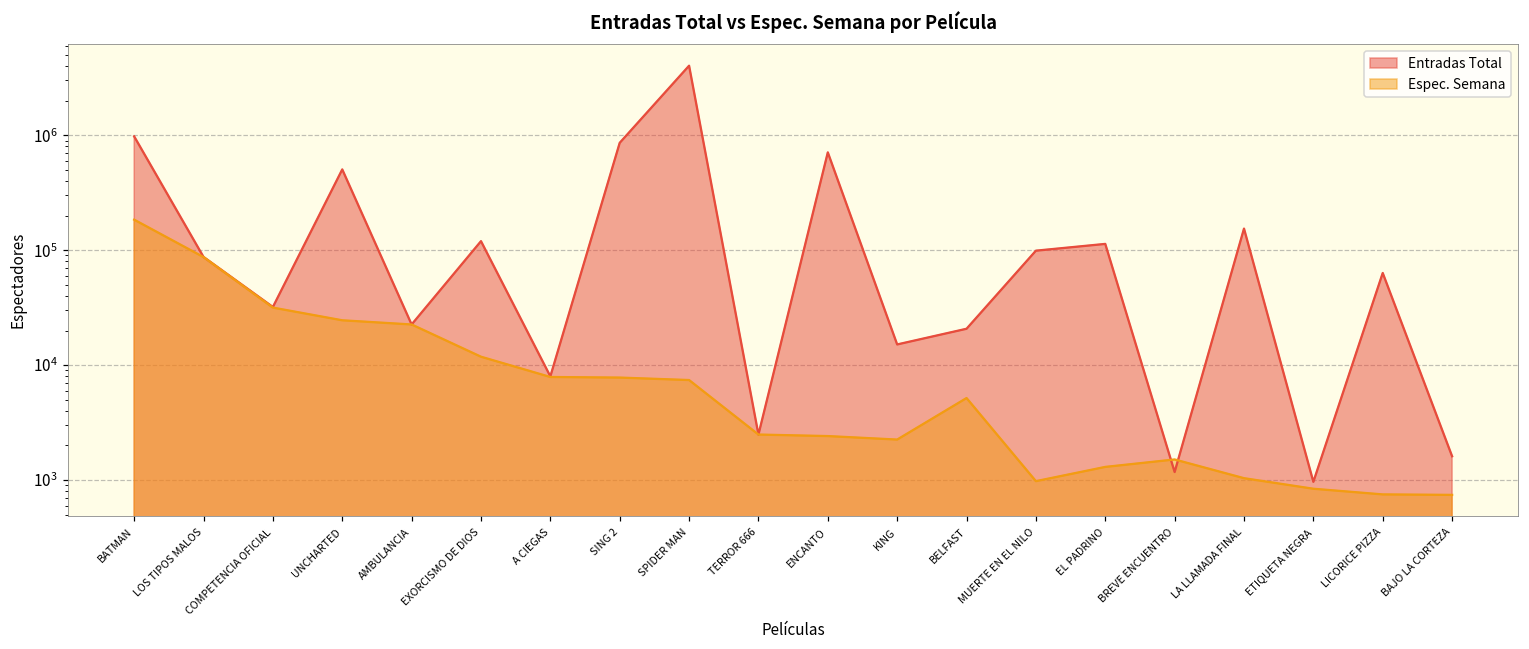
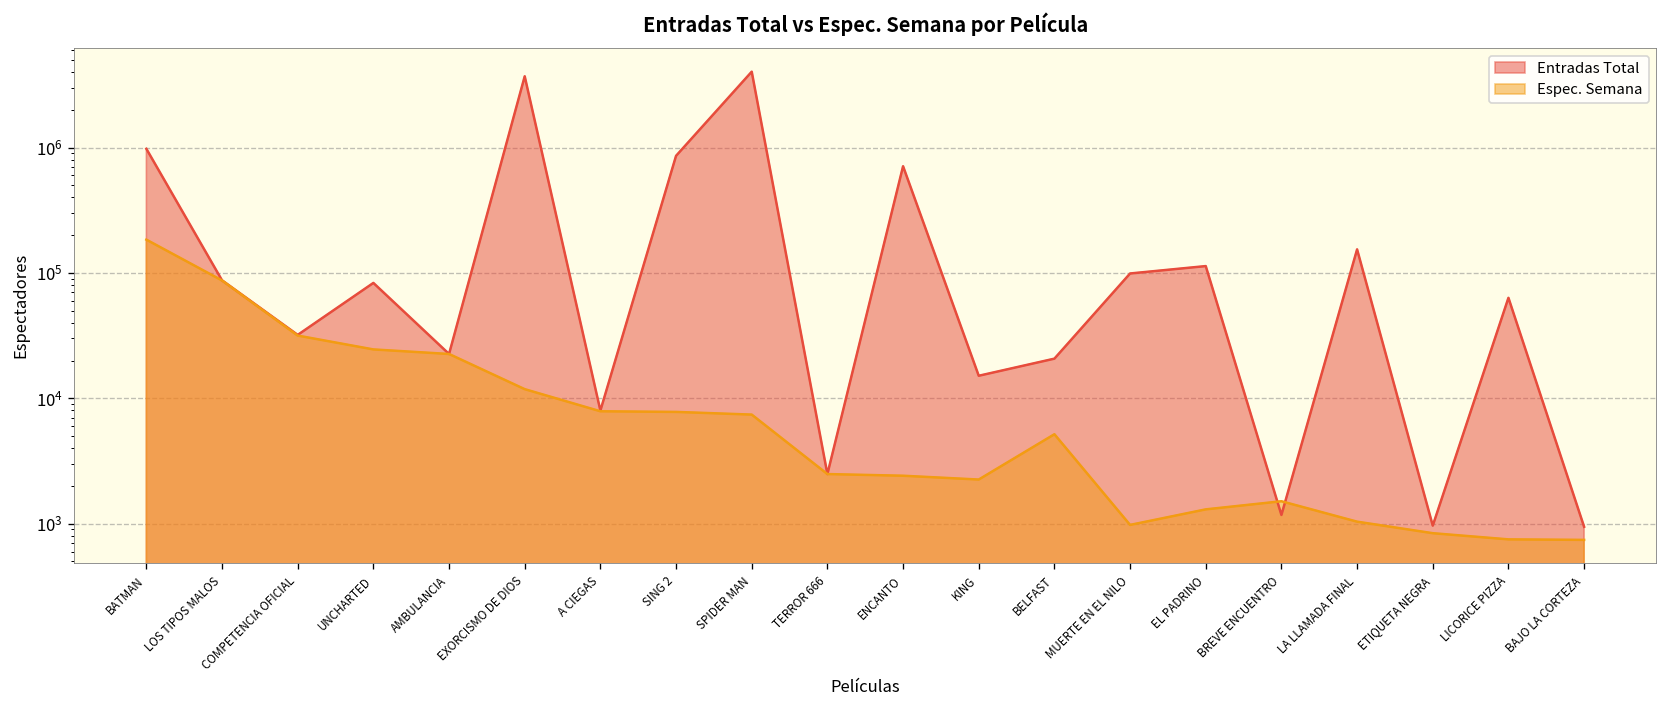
Entradas Total, UNCHARTED: 500000 -> 80000
Entradas Total, EXORCISMO DE DIOS: 120000 -> 3700000
Entradas Total, BAJO LA CORTEZA: 1600 -> 900
